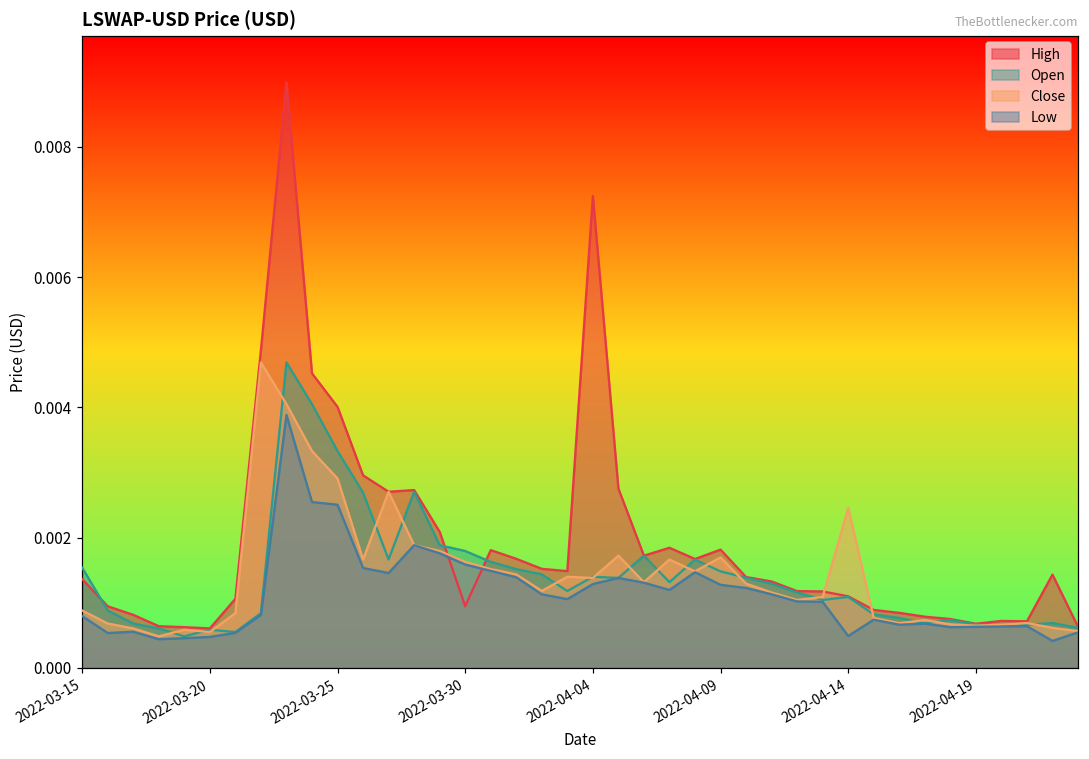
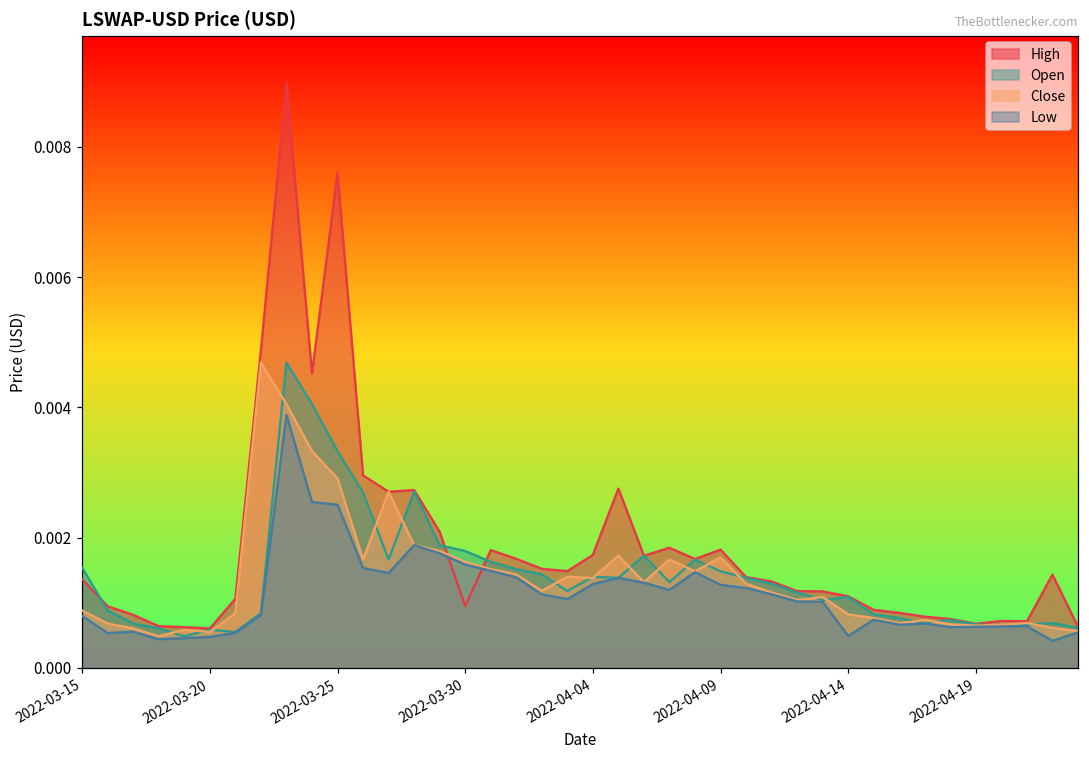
High, 2022-03-25: 0.0040 -> 0.0076
High, 2022-04-04: 0.0072 -> 0.0017
Close, 2022-04-14: 0.0025 -> 0.0008
